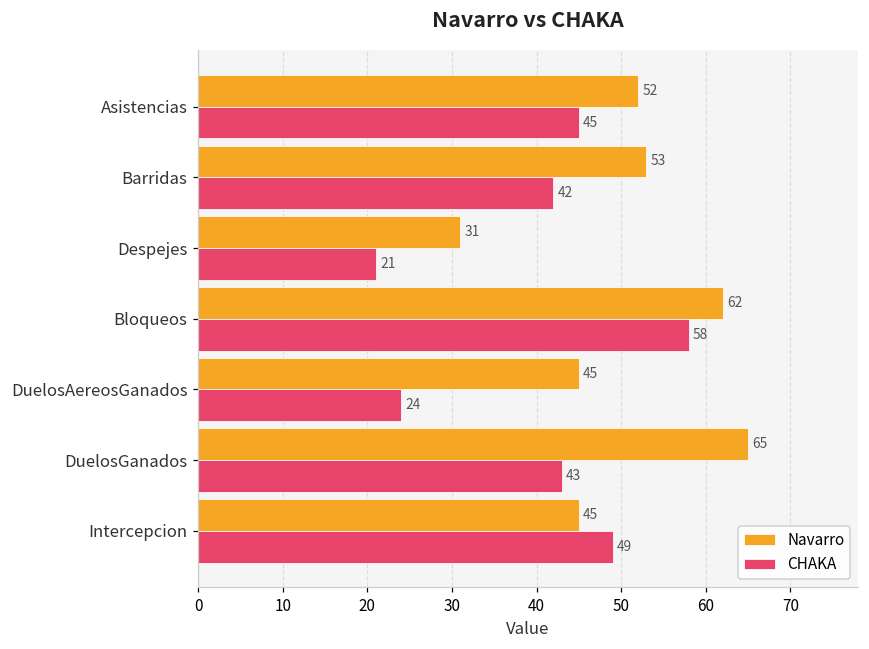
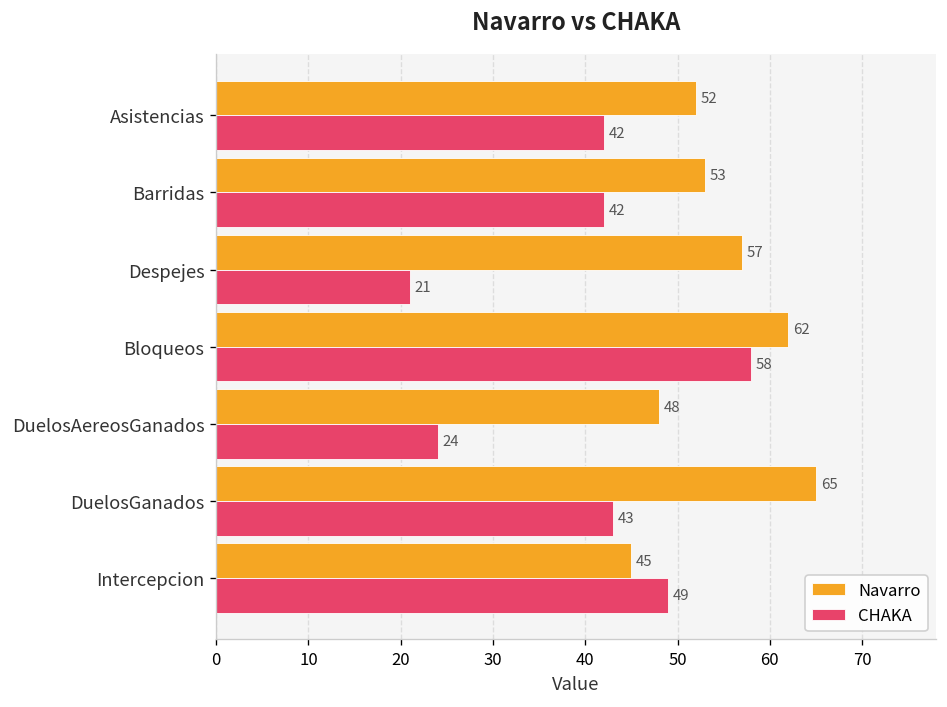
CHAKA, Asistencias: 45 -> 42
Navarro, Despejes: 31 -> 57
Navarro, DuelosAereosGanados: 45 -> 48
